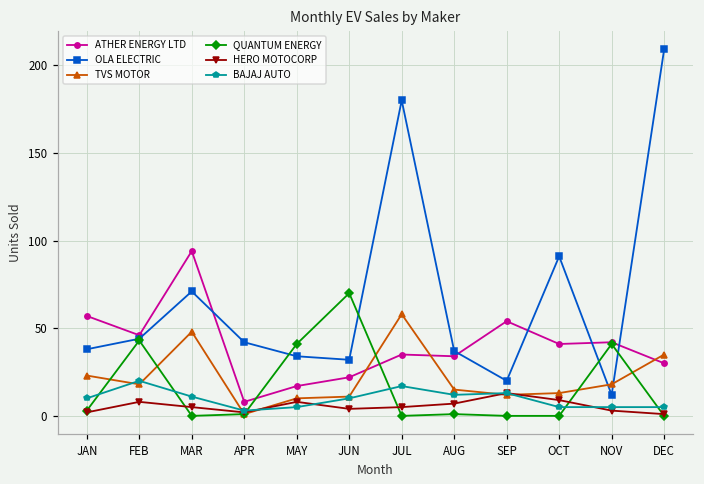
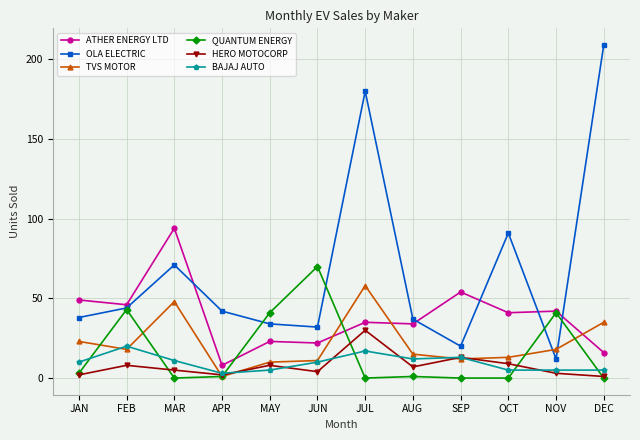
ATHER ENERGY LTD, JAN: 57 -> 49
ATHER ENERGY LTD, MAY: 17 -> 23
HERO MOTOCORP, JUL: 5 -> 30
ATHER ENERGY LTD, DEC: 30 -> 16
